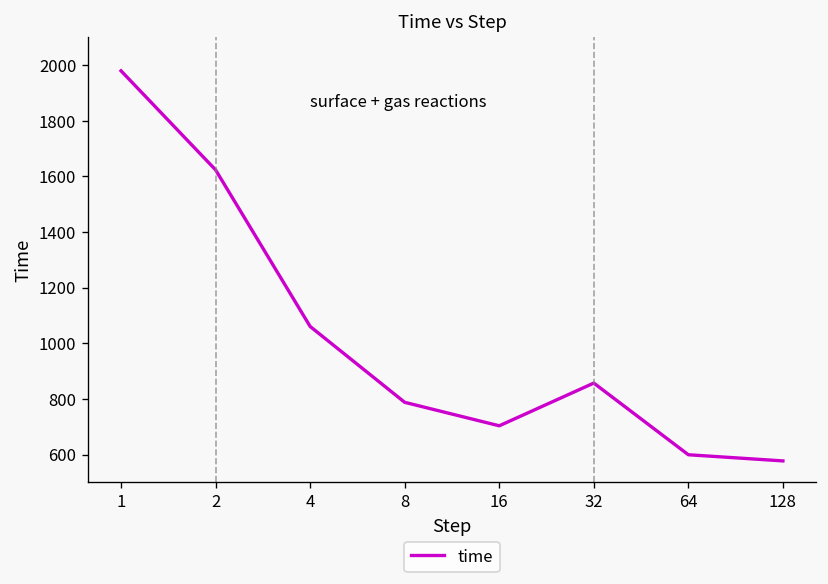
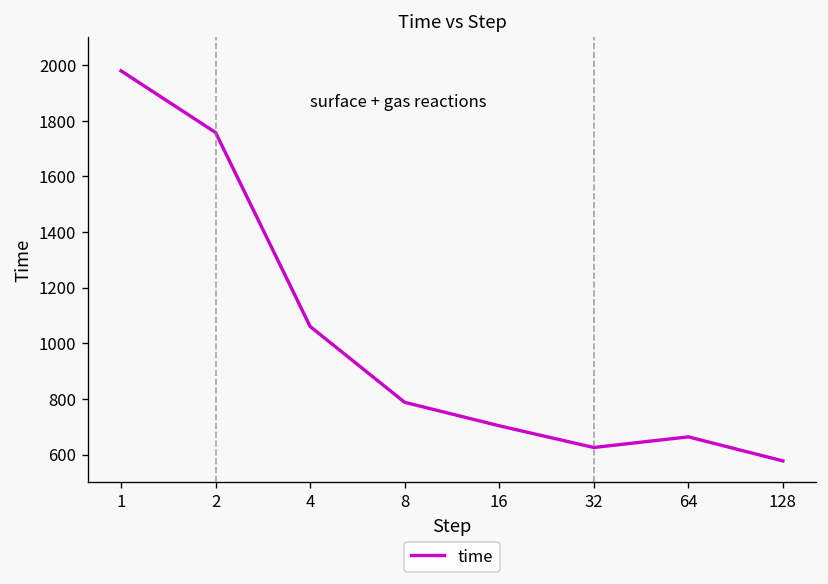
2: 1620 -> 1760
32: 860 -> 630
64: 600 -> 660
